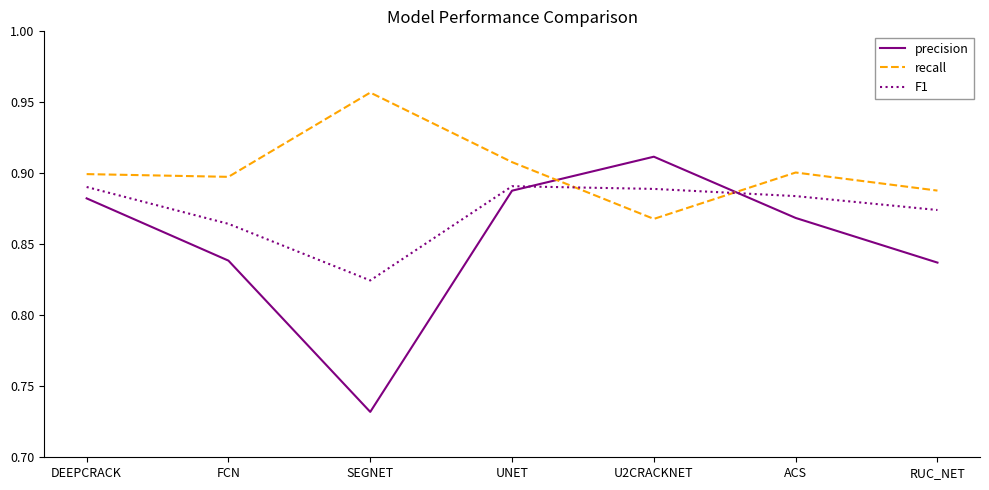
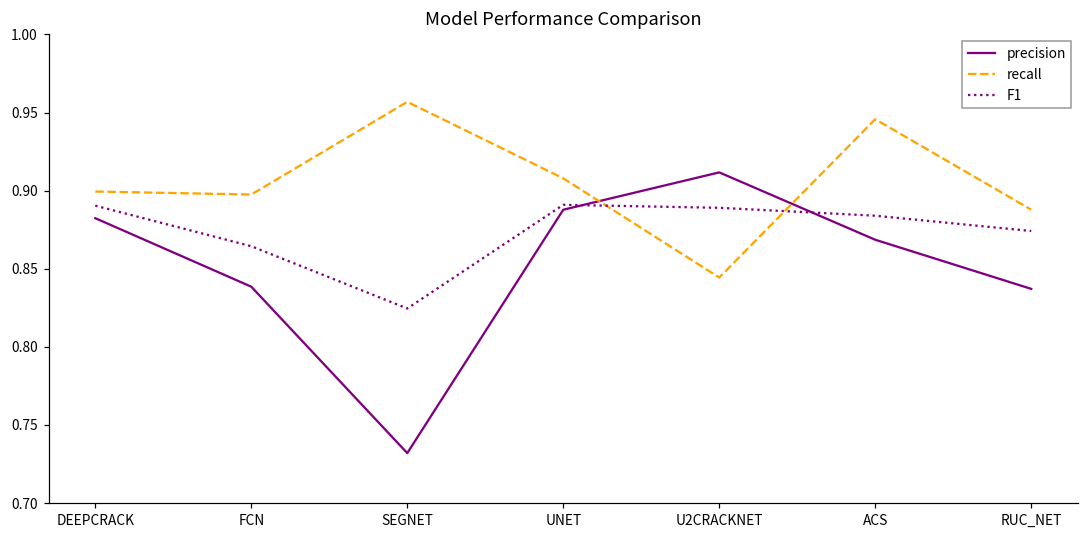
recall, U2CRACKNET: 0.868 -> 0.844
recall, ACS: 0.901 -> 0.946
